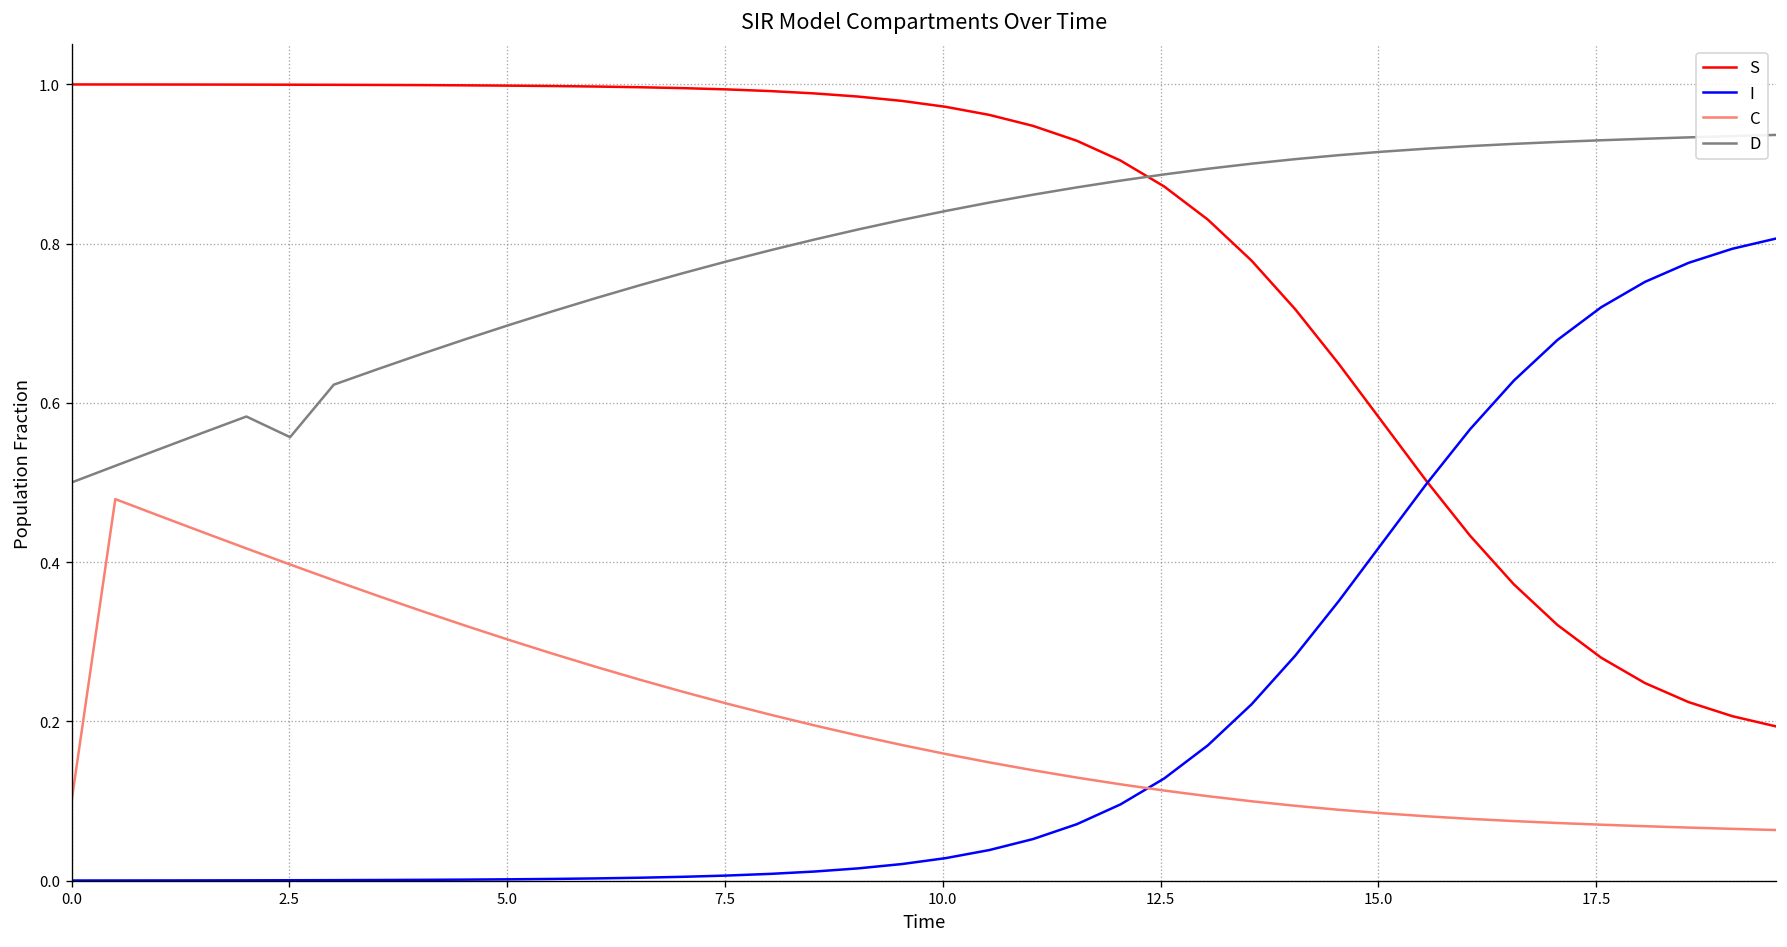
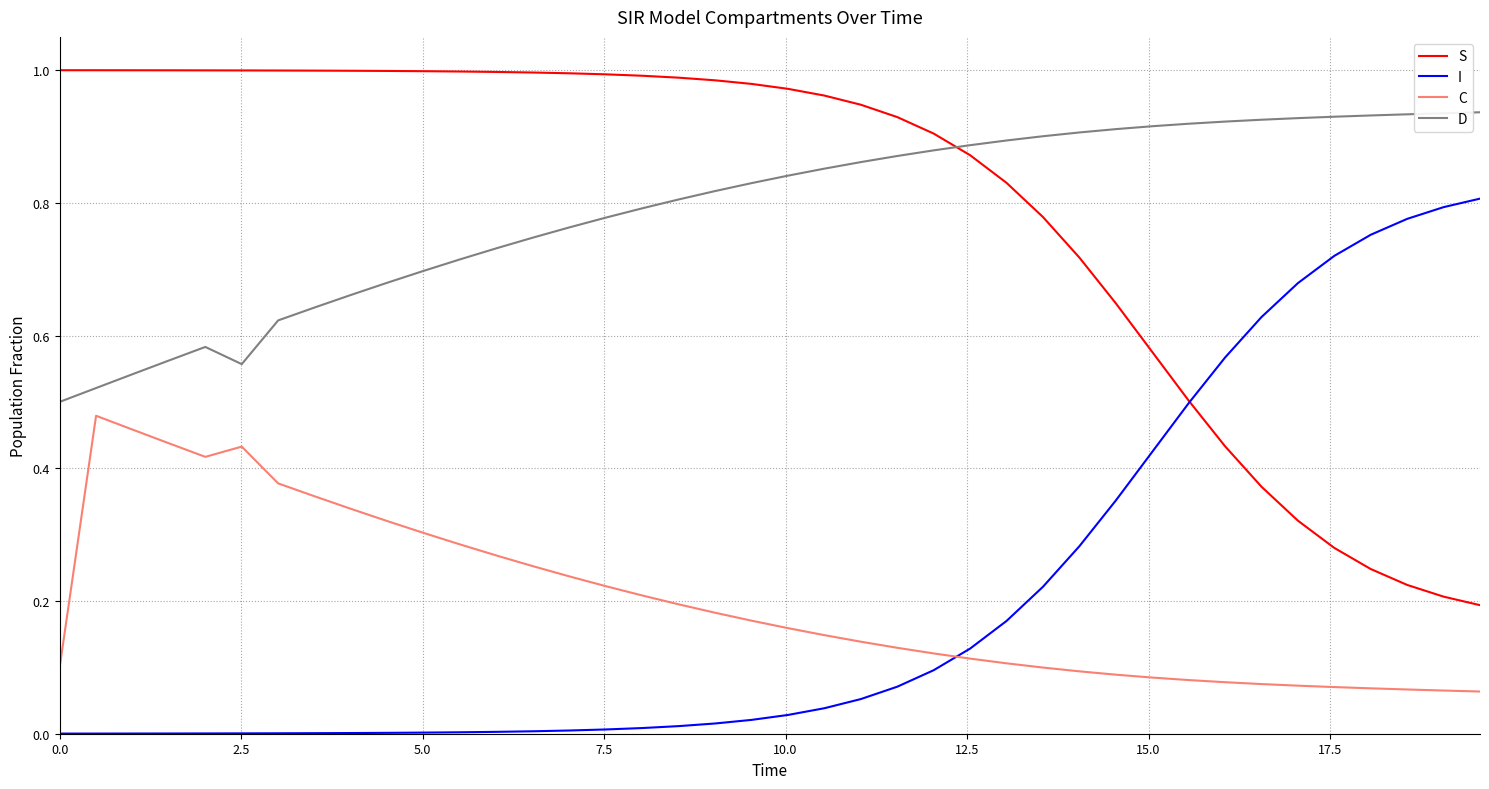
C, 2.5: 0.40 -> 0.43
